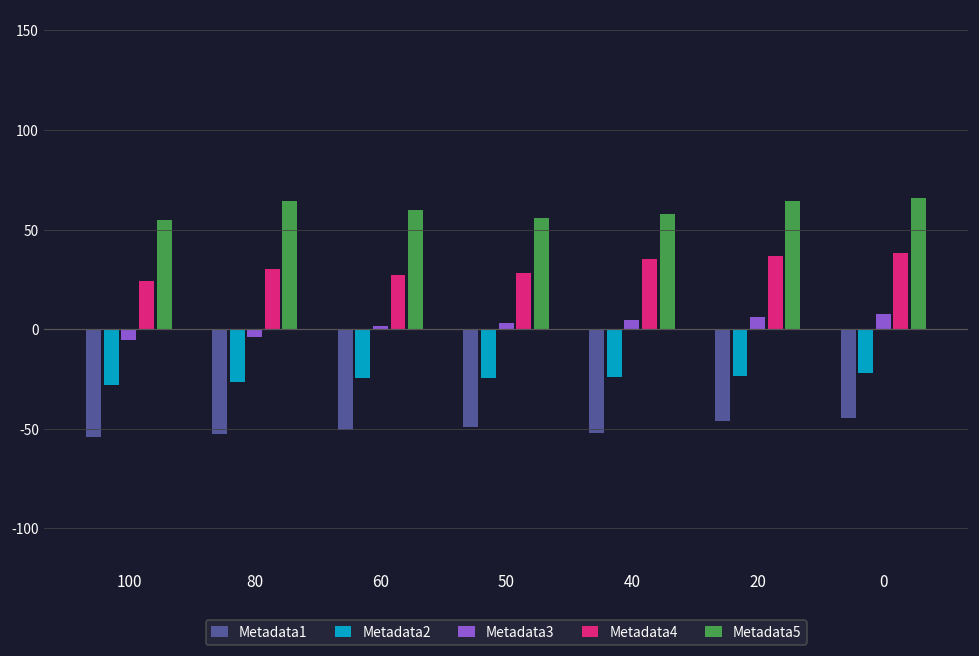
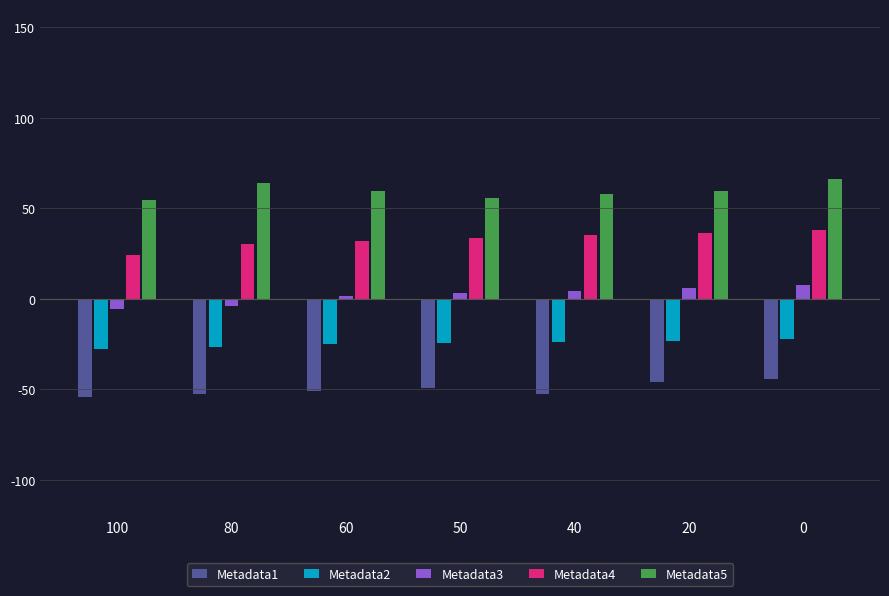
Metadata4, 60: 27 -> 32
Metadata4, 50: 28 -> 34
Metadata5, 20: 64 -> 60
